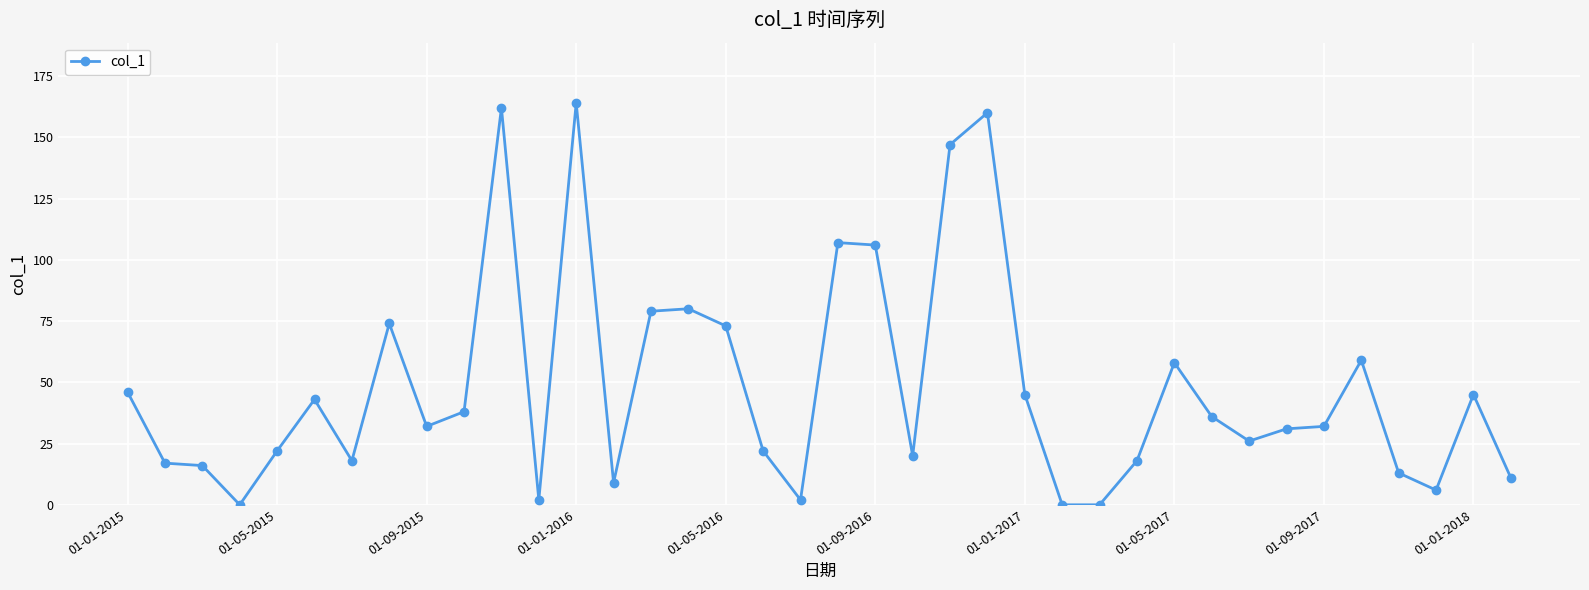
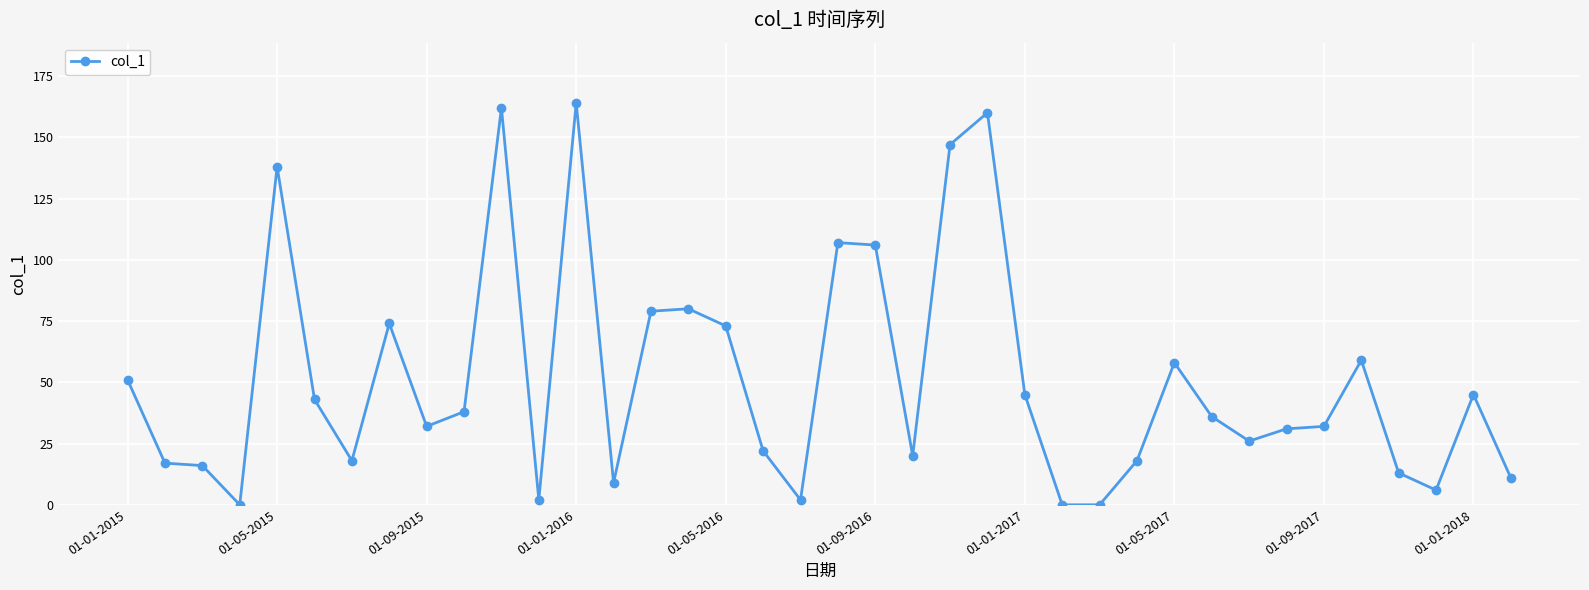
01-01-2015: 46 -> 51
01-05-2015: 22 -> 138
